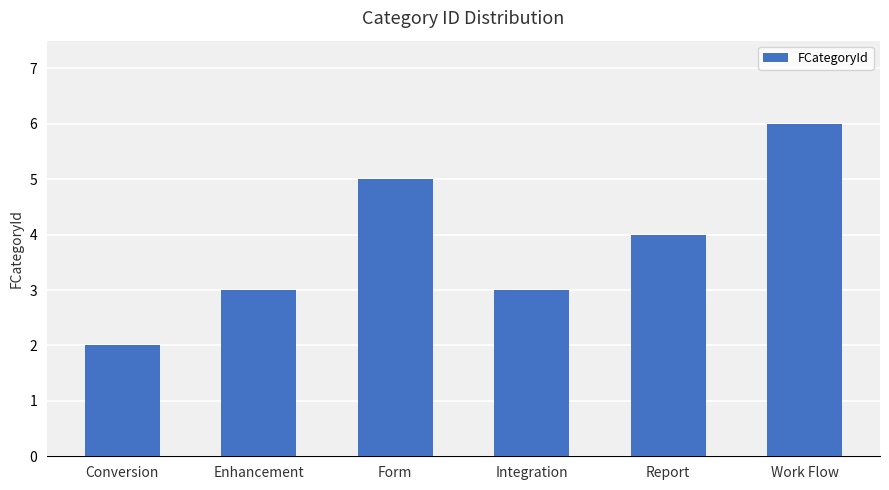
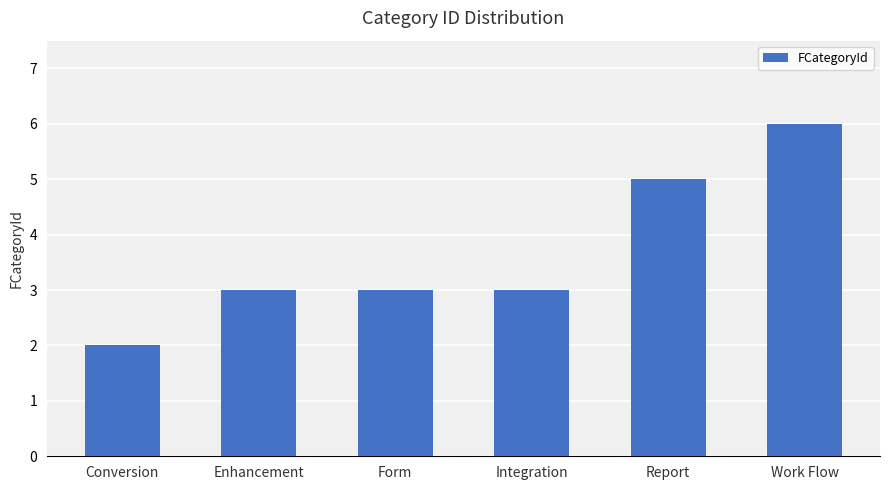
Form: 5 -> 3
Report: 4 -> 5
